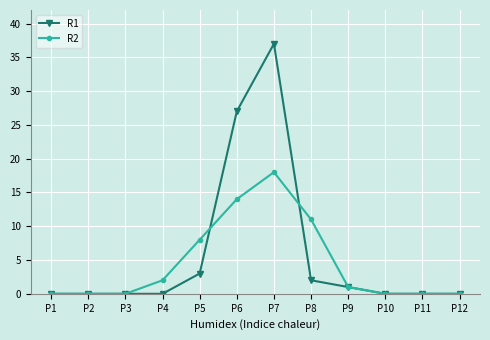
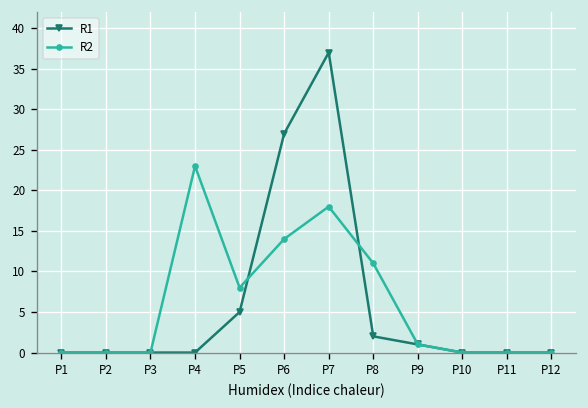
R2, P4: 2 -> 23
R1, P5: 3 -> 5
